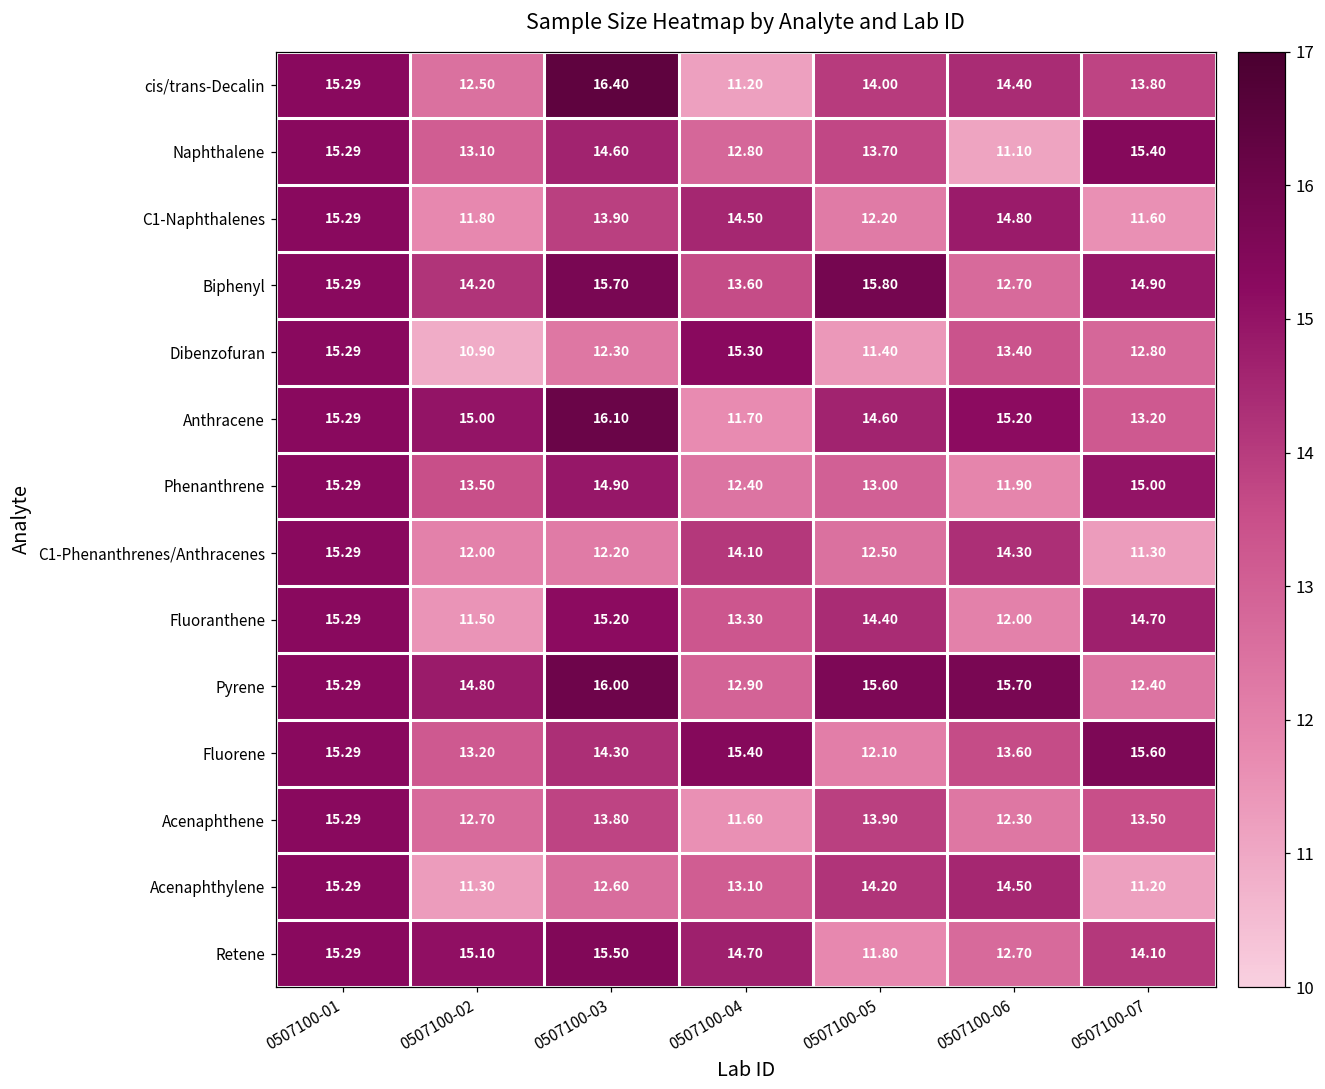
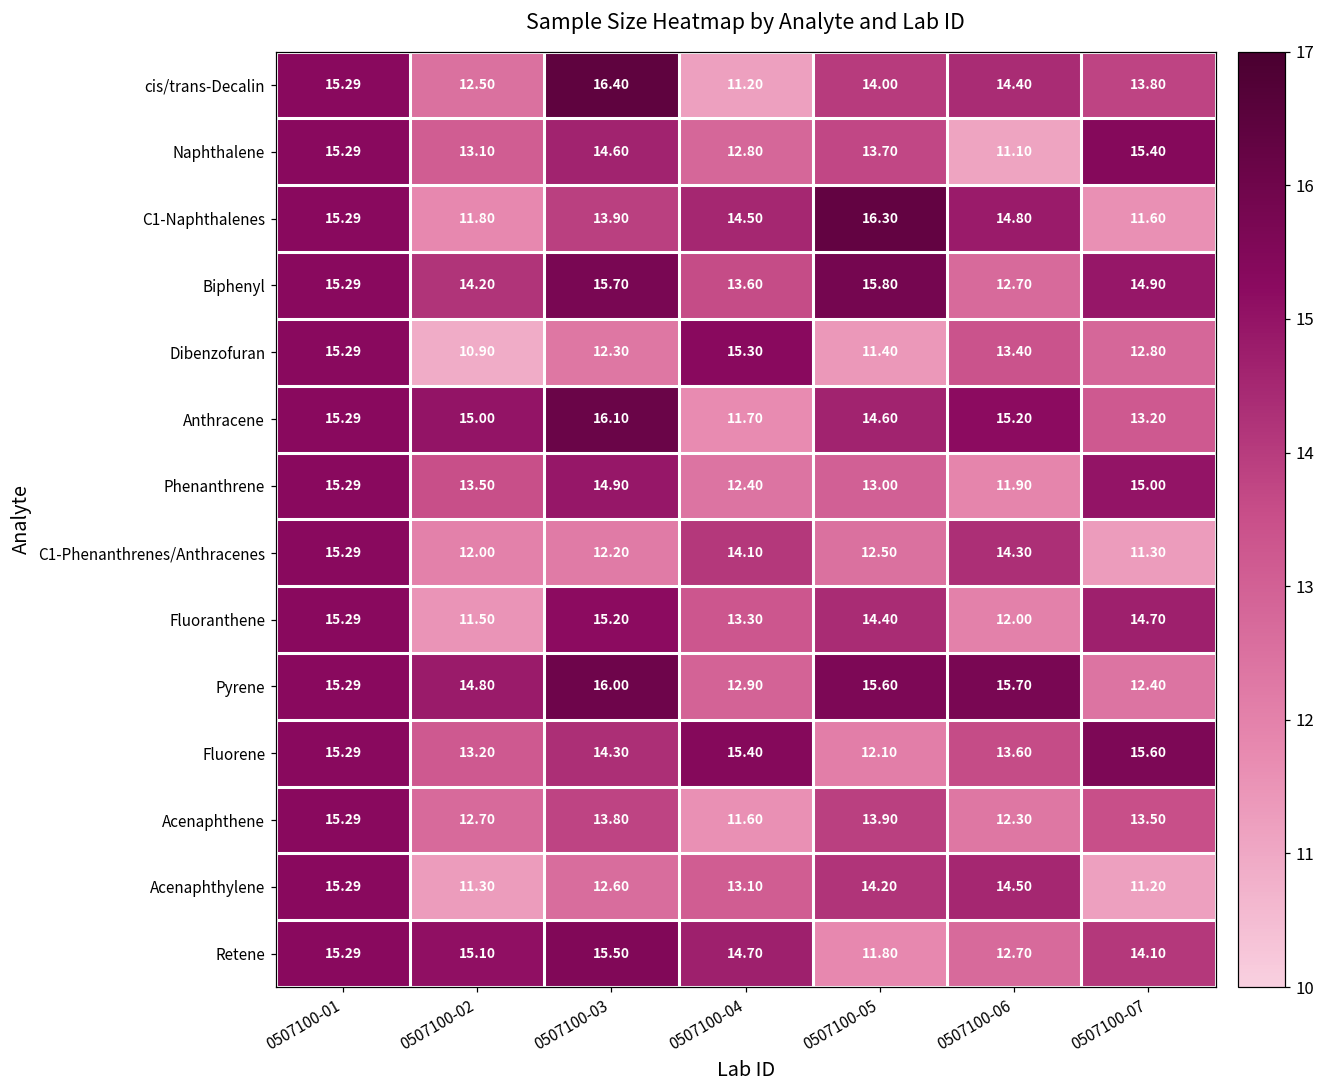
C1-Naphthalenes, 0507100-05: 12.20 -> 16.30
